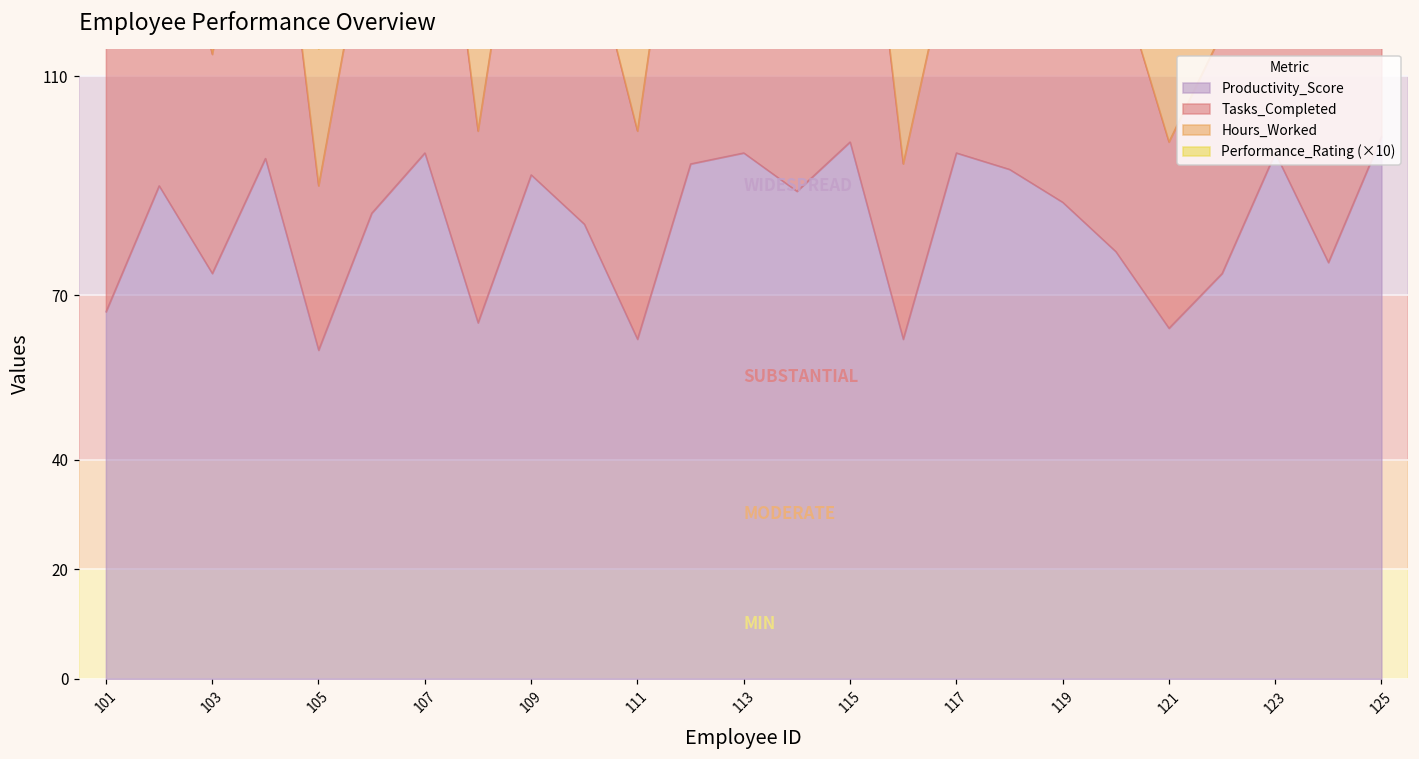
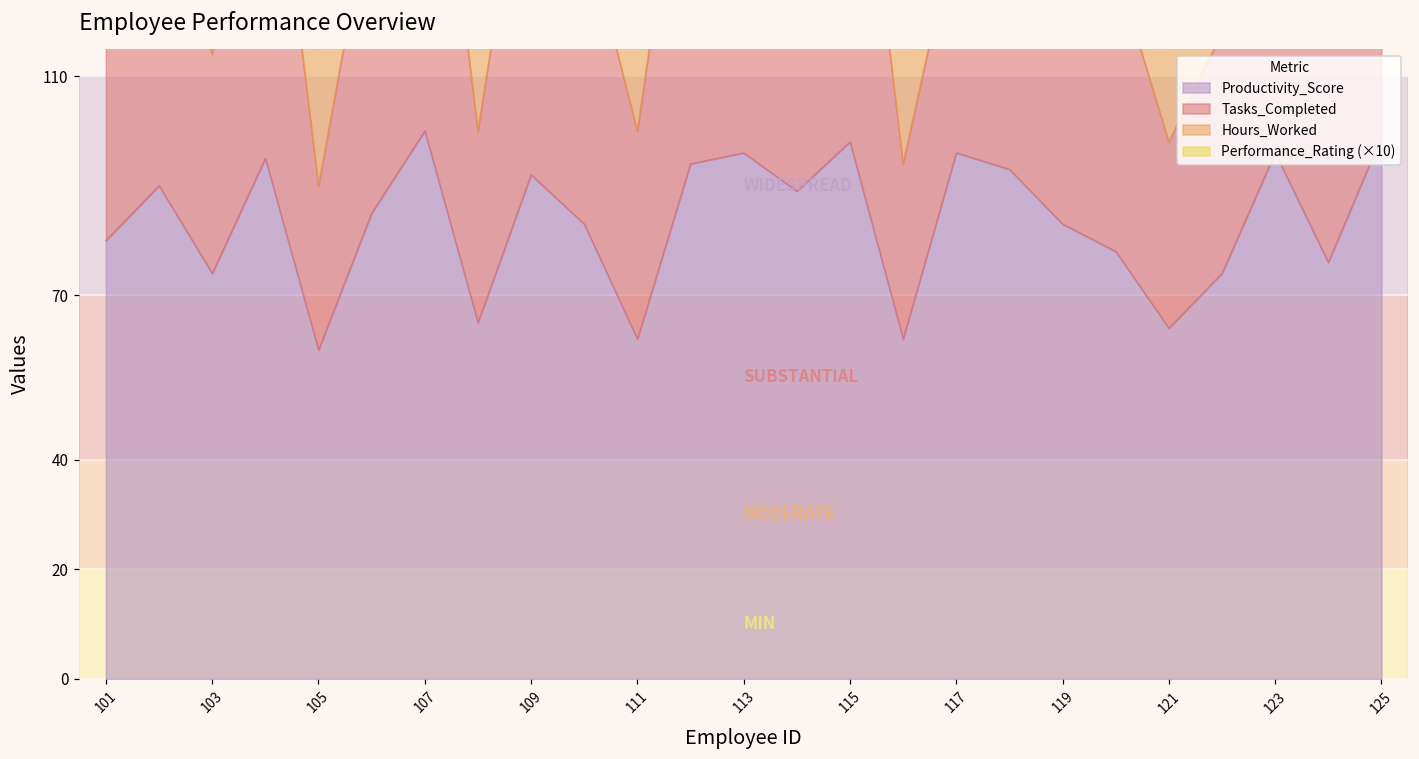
Productivity_Score, 101: 67 -> 80
Productivity_Score, 107: 96 -> 100
Productivity_Score, 119: 87 -> 83
